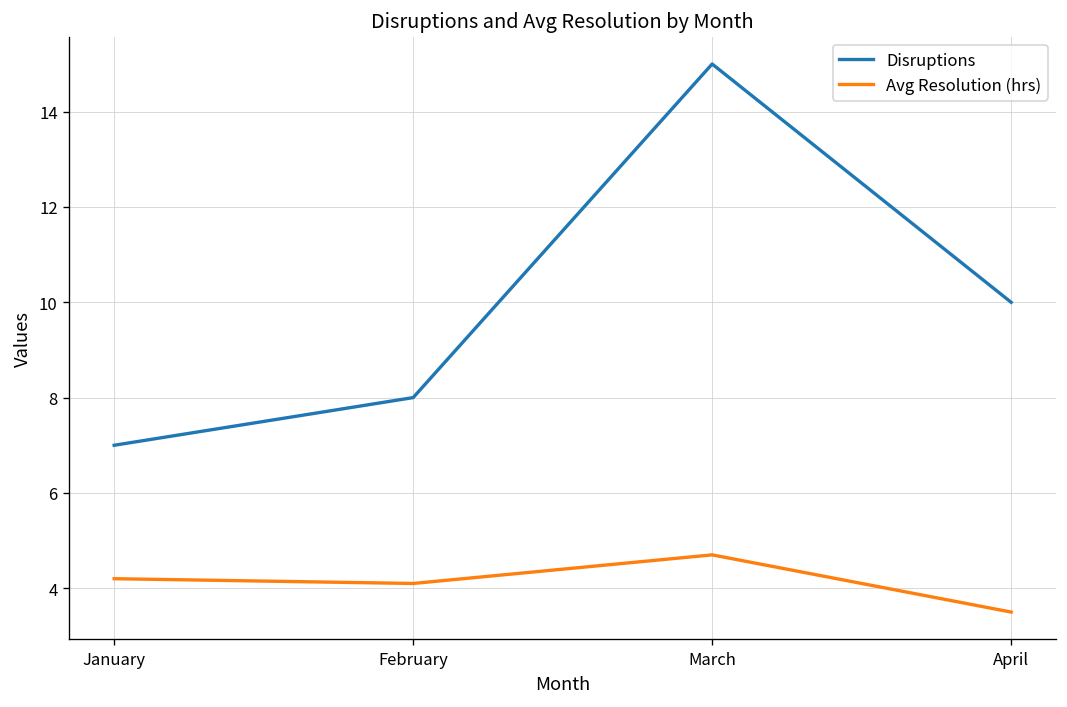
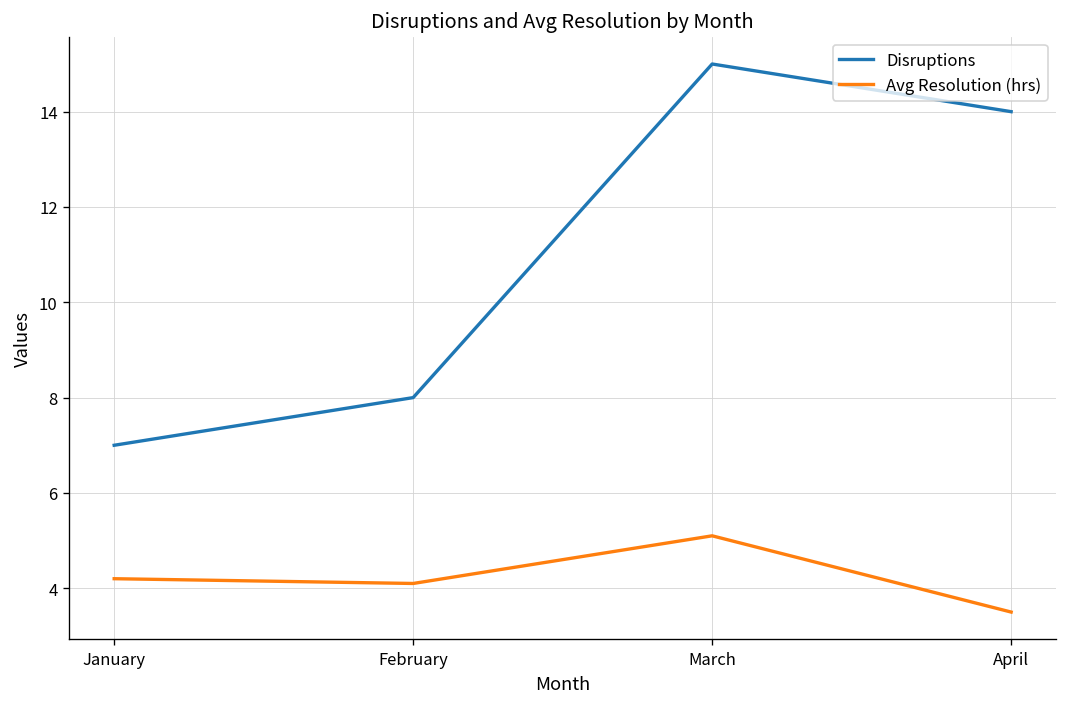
Avg Resolution (hrs), March: 4.7 -> 5.1
Disruptions, April: 10 -> 14
